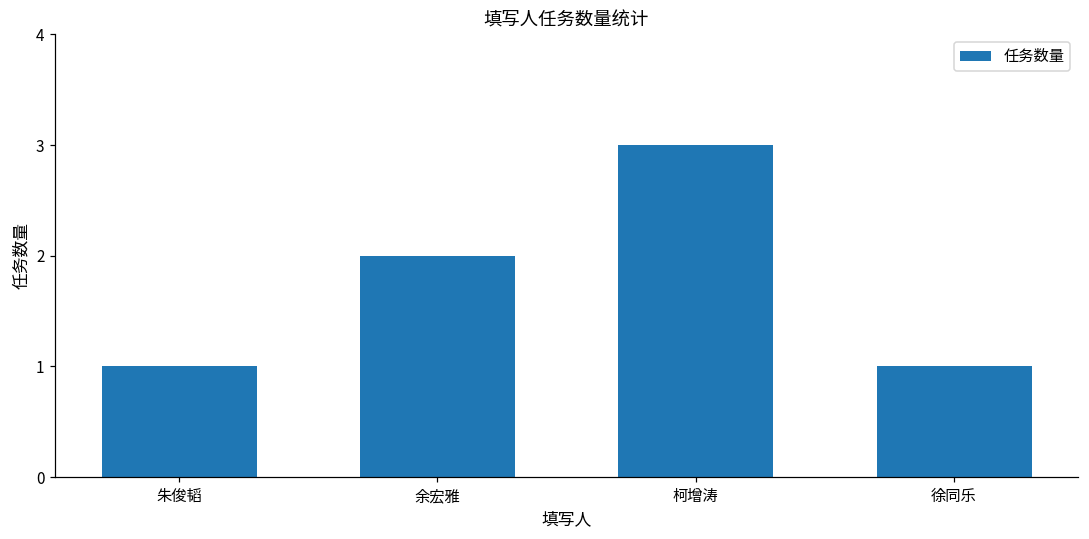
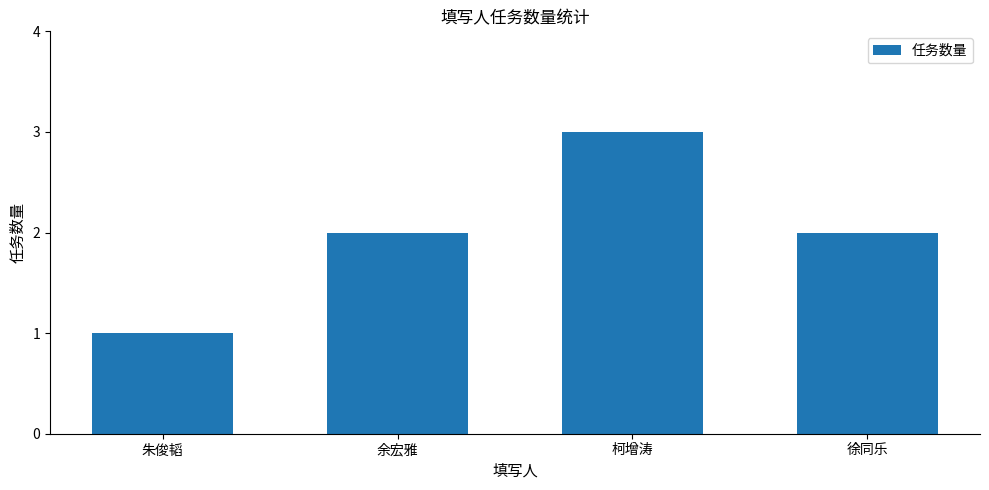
徐同乐: 1 -> 2
